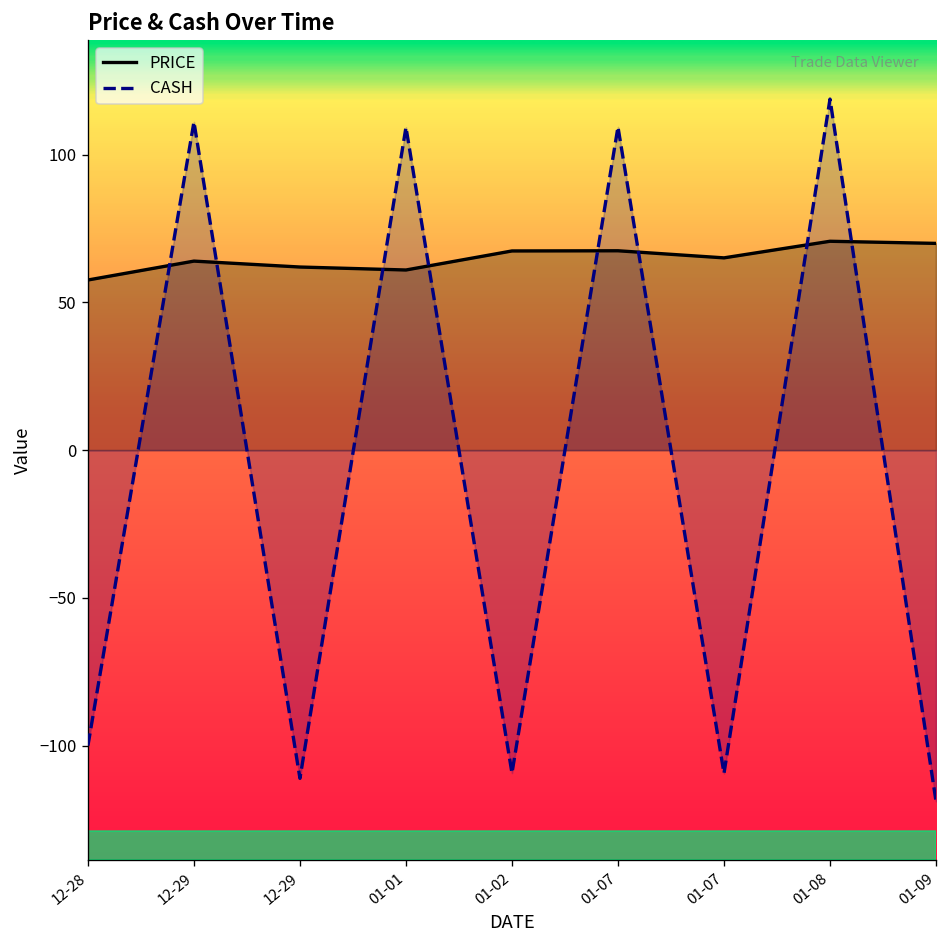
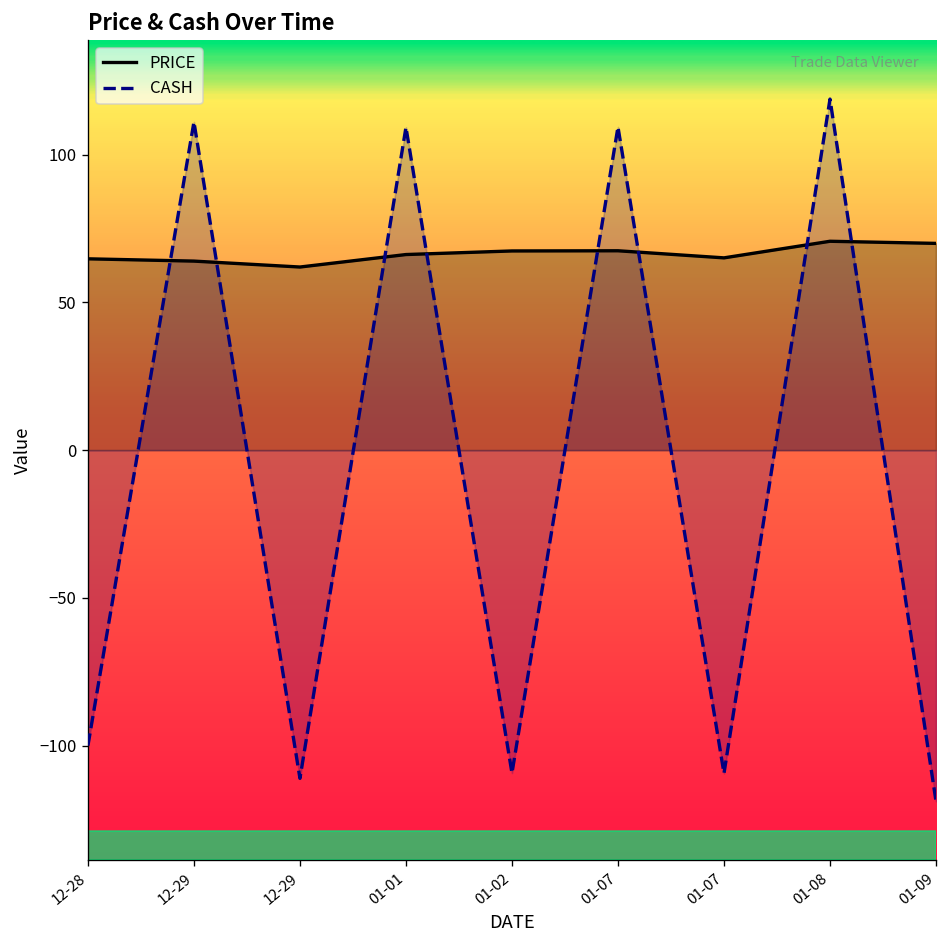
PRICE, 12-28: 58 -> 65
PRICE, 01-01: 61 -> 66
